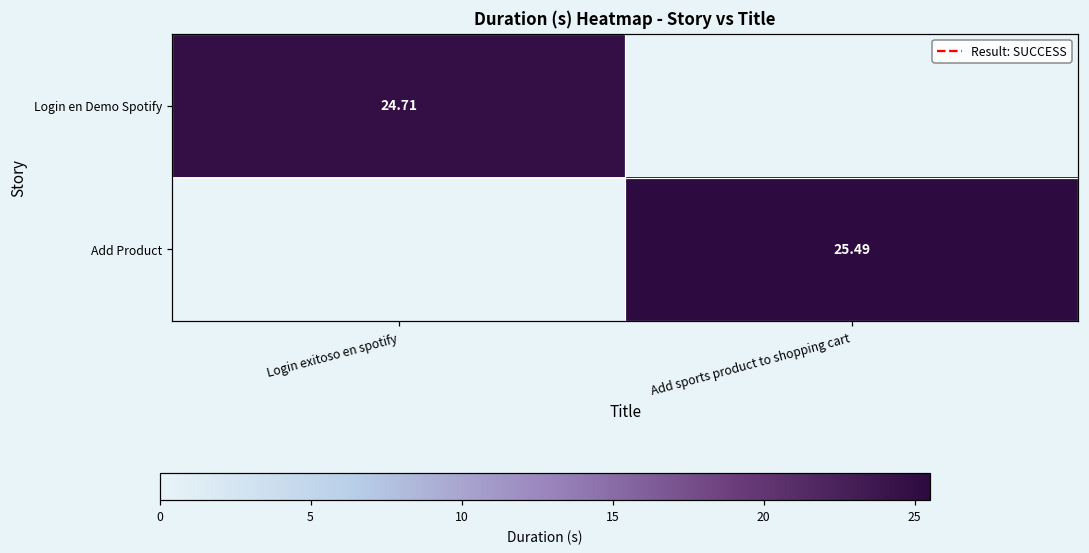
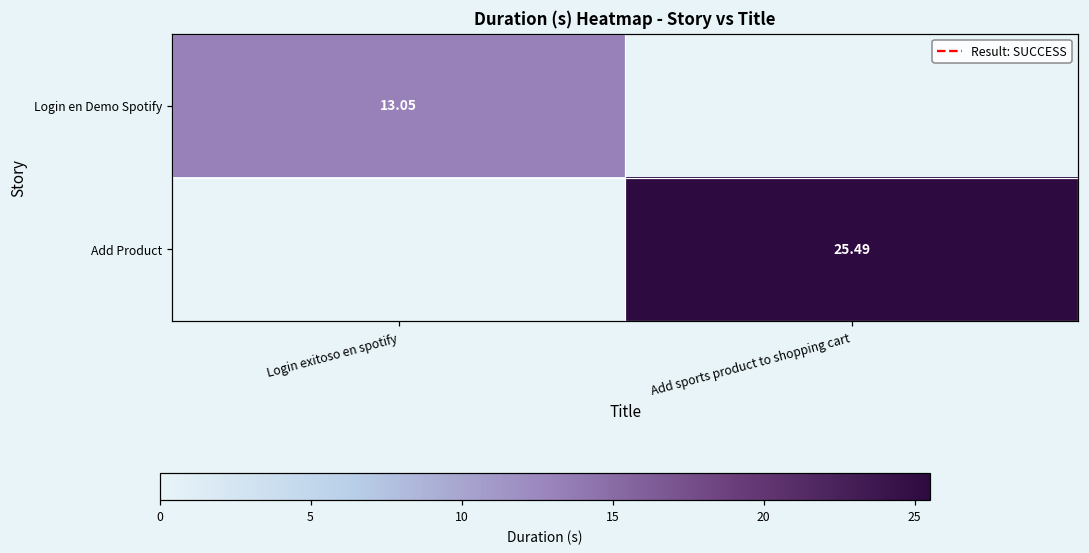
Login en Demo Spotify, Login exitoso en spotify: 24.71 -> 13.05
